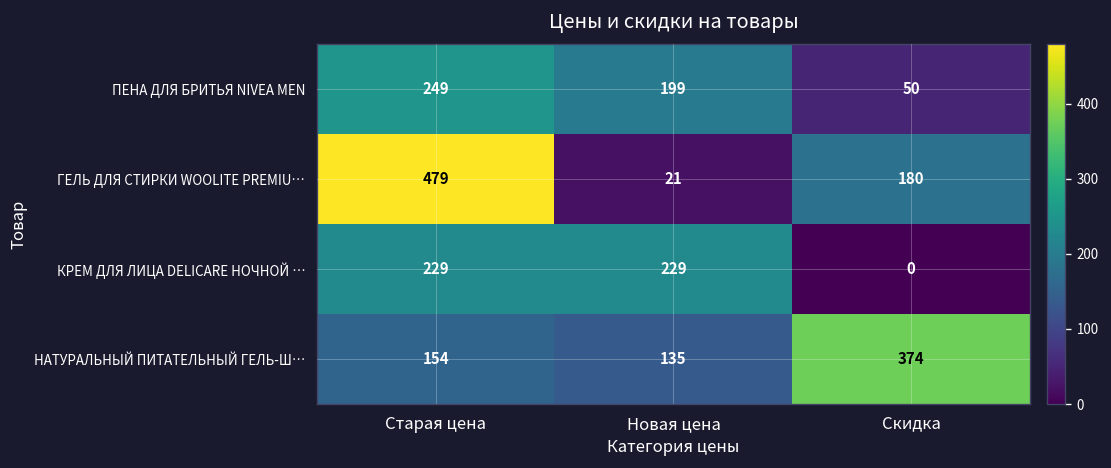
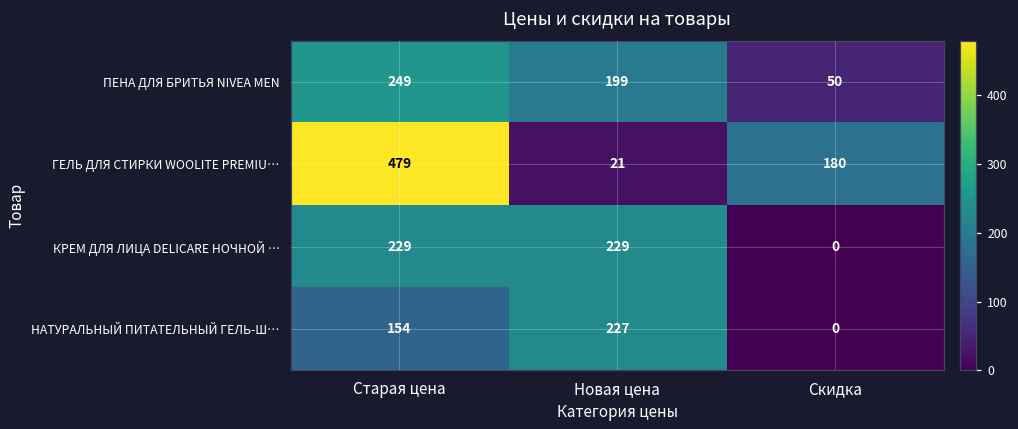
НАТУРАЛЬНЫЙ ПИТАТЕЛЬНЫЙ ГЕЛЬ-Ш…, Новая цена: 135 -> 227
НАТУРАЛЬНЫЙ ПИТАТЕЛЬНЫЙ ГЕЛЬ-Ш…, Скидка: 374 -> 0
